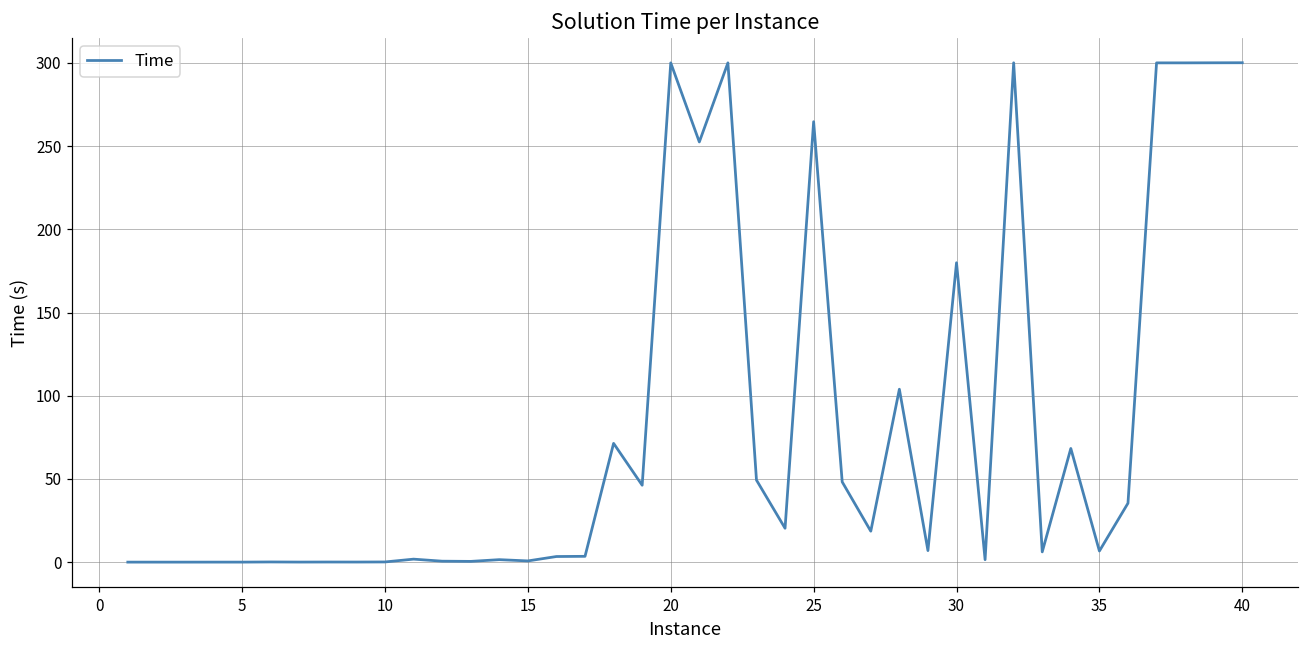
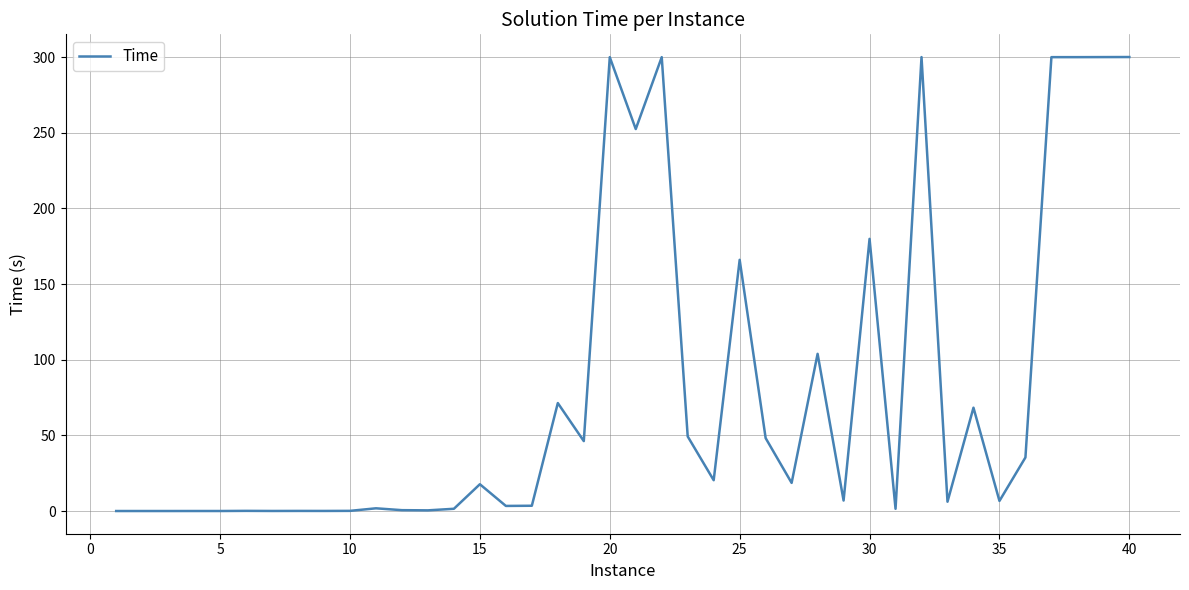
15: 1 -> 18
25: 265 -> 166
